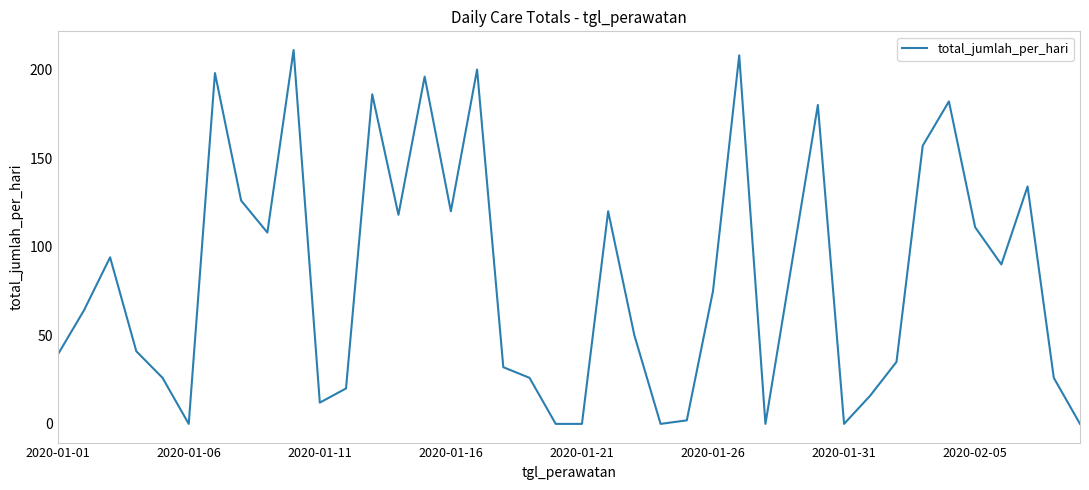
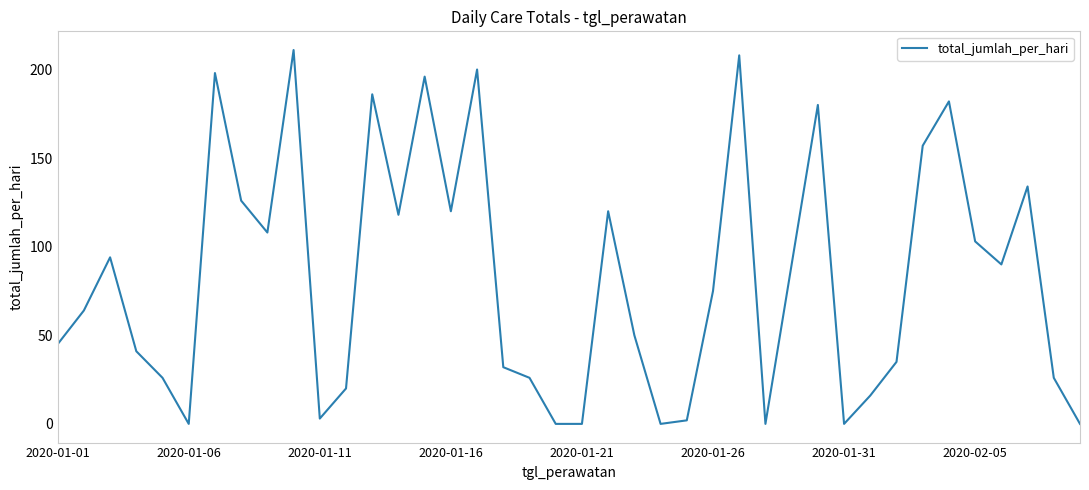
2020-01-01: 39 -> 45
2020-01-11: 12 -> 3
2020-02-05: 111 -> 103
